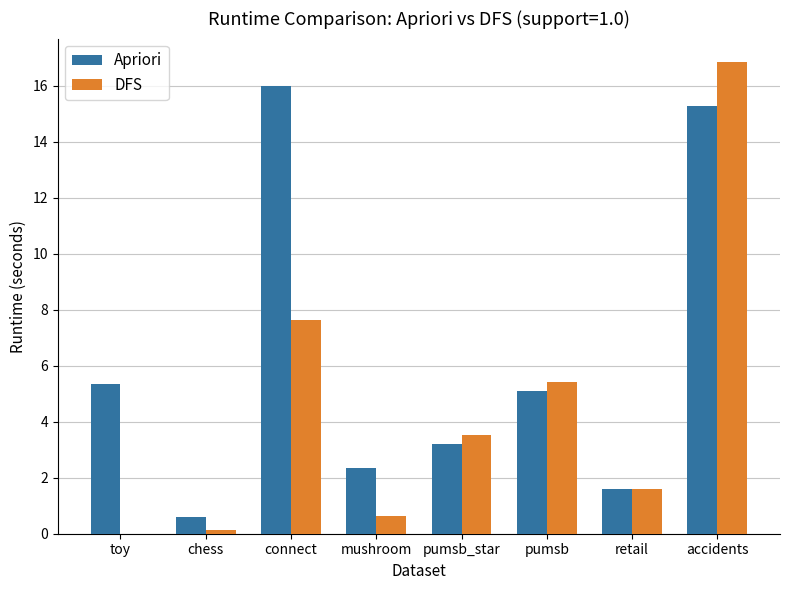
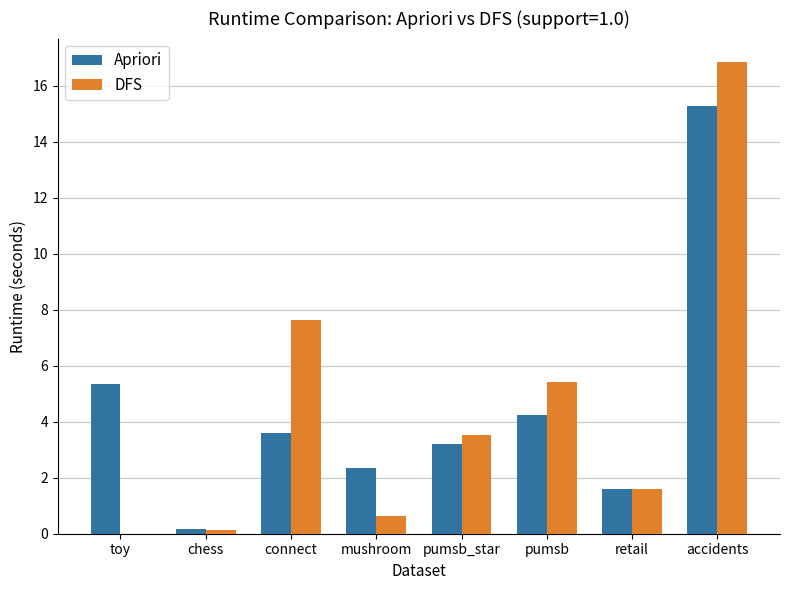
Apriori, chess: 0.6 -> 0.2
Apriori, connect: 16.0 -> 3.6
Apriori, pumsb: 5.1 -> 4.3
